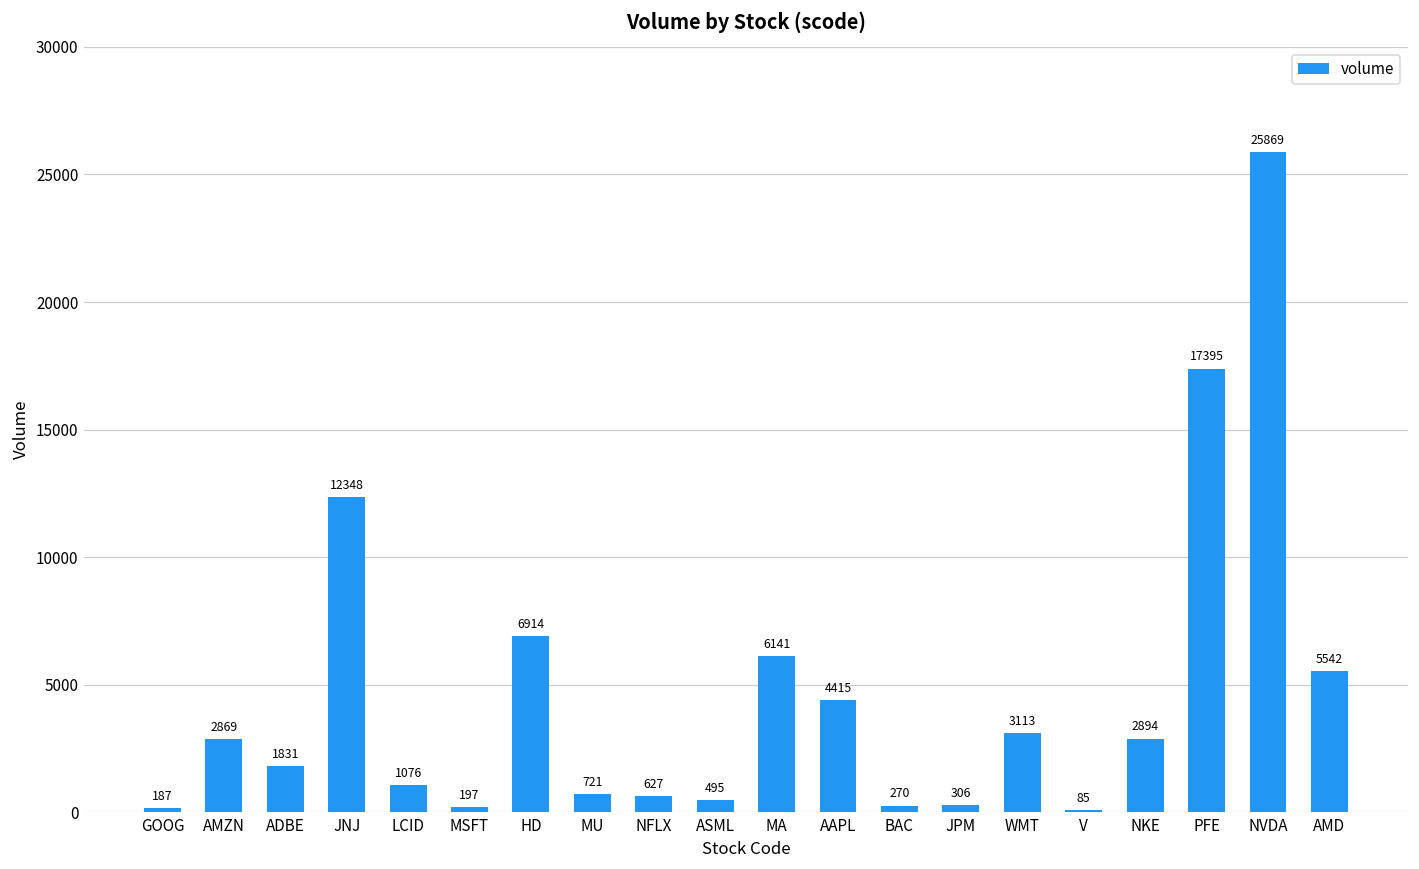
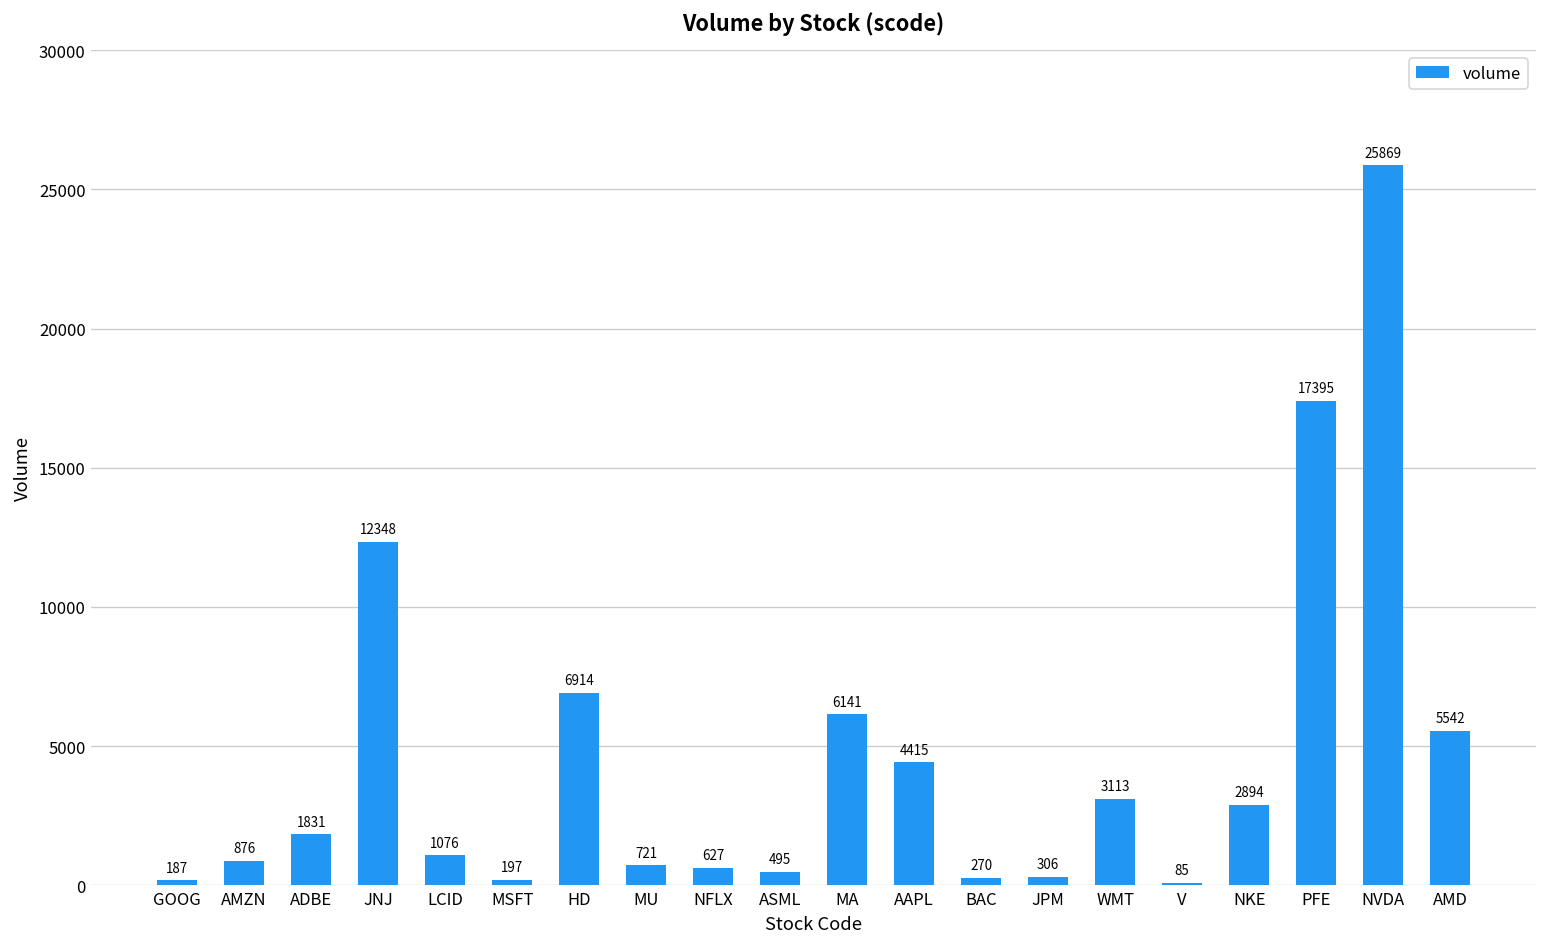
AMZN: 2869 -> 876
